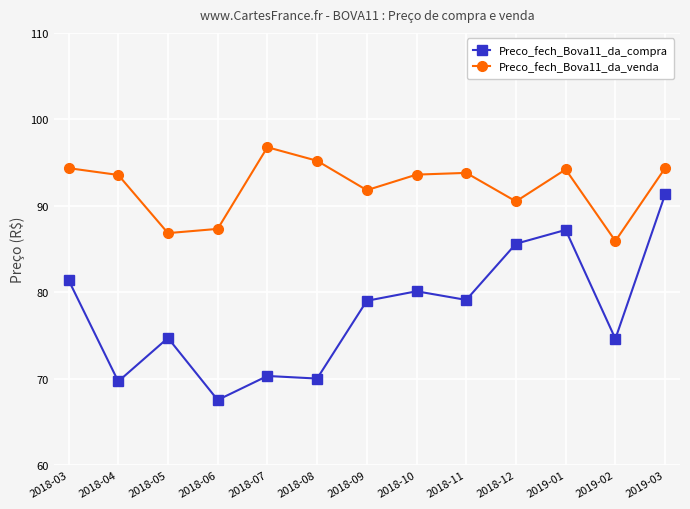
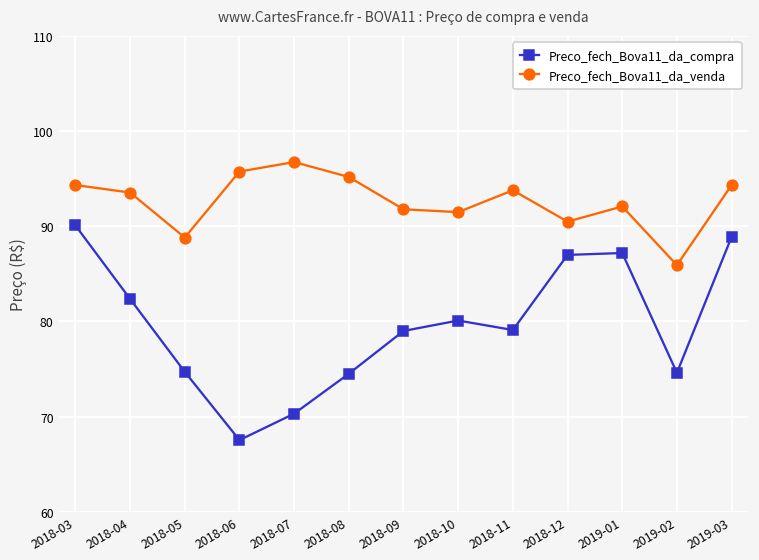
Preco_fech_Bova11_da_compra, 2018-03: 81 -> 90
Preco_fech_Bova11_da_compra, 2018-04: 70 -> 82
Preco_fech_Bova11_da_venda, 2018-05: 87 -> 89
Preco_fech_Bova11_da_venda, 2018-06: 87 -> 96
Preco_fech_Bova11_da_compra, 2018-08: 70 -> 75
Preco_fech_Bova11_da_venda, 2018-10: 94 -> 92
Preco_fech_Bova11_da_compra, 2018-12: 86 -> 87
Preco_fech_Bova11_da_venda, 2019-01: 94 -> 92
Preco_fech_Bova11_da_compra, 2019-03: 91 -> 89
